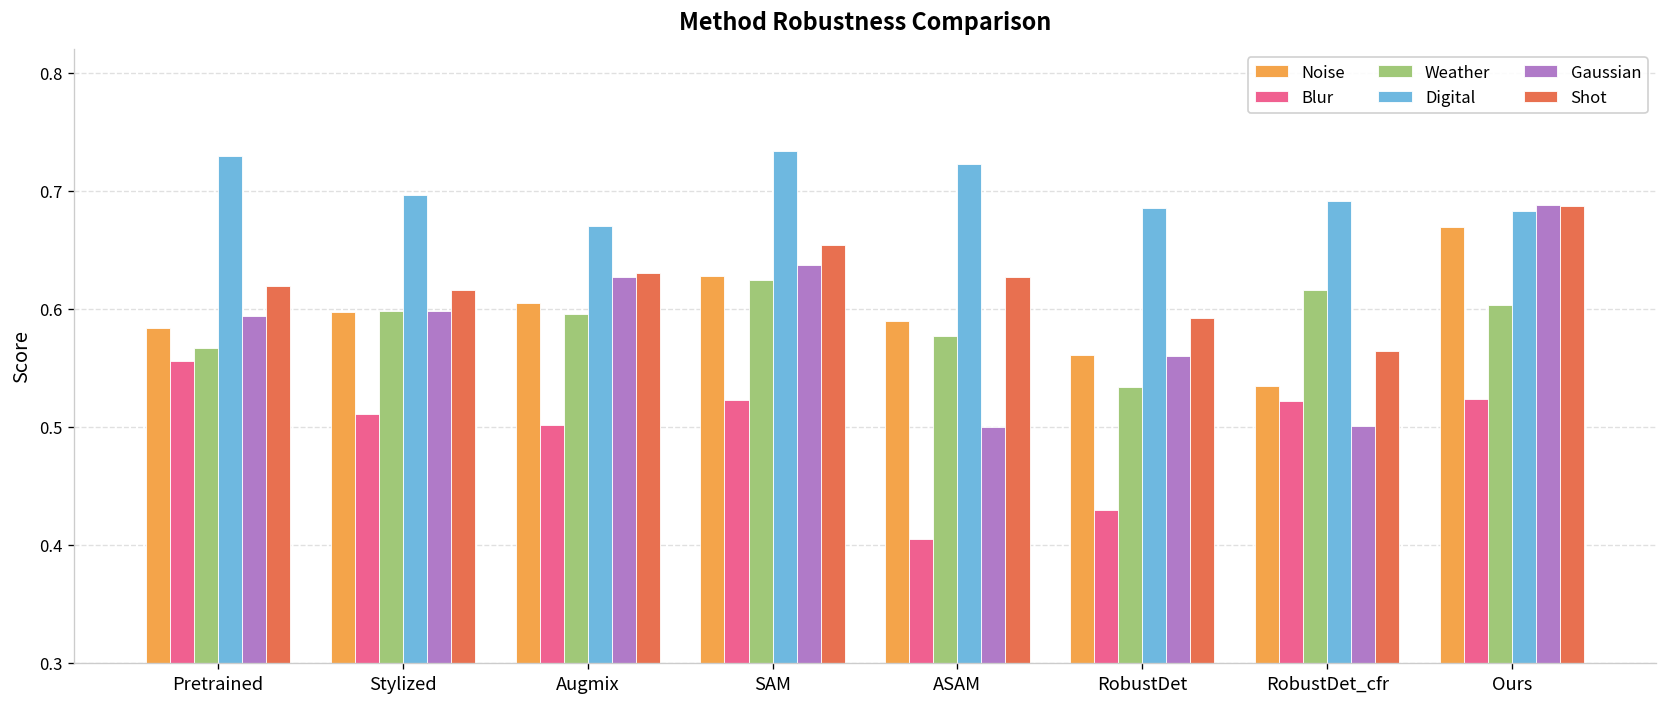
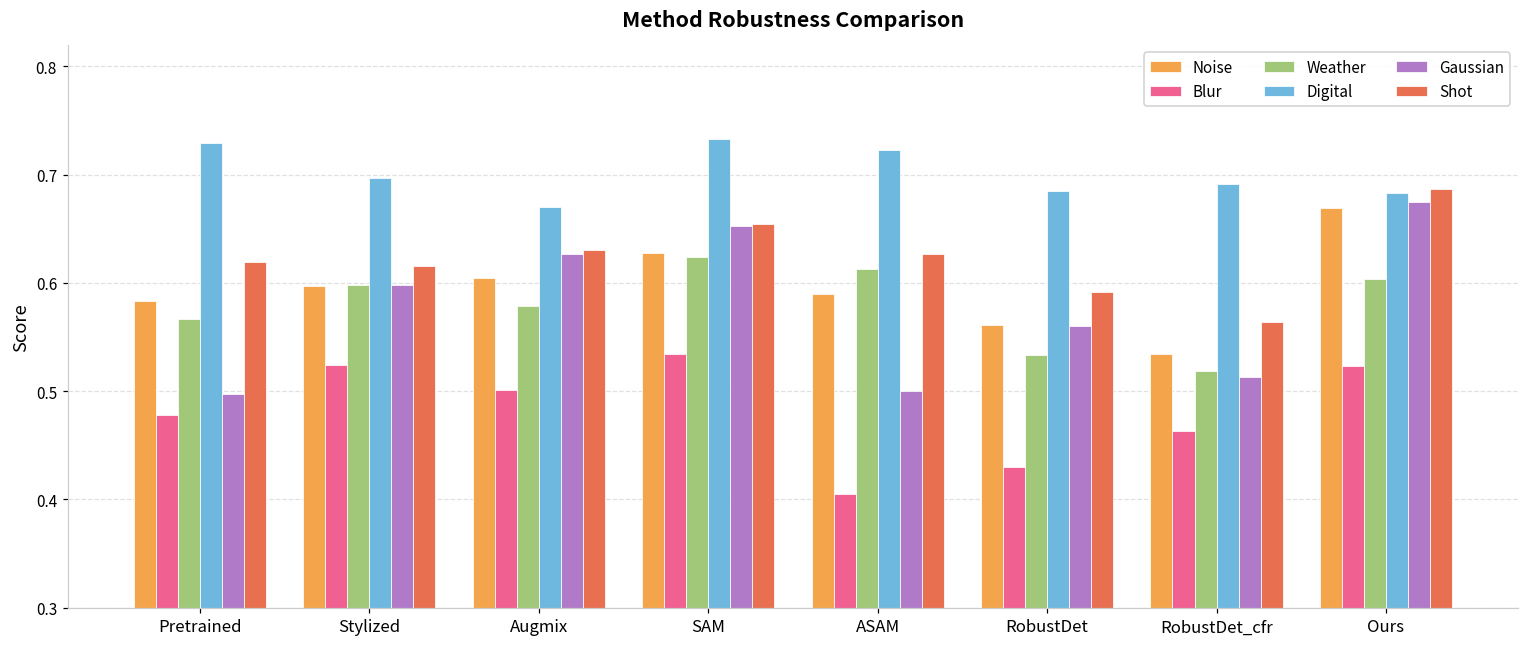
Blur, Pretrained: 0.56 -> 0.48
Gaussian, Pretrained: 0.59 -> 0.50
Blur, Stylized: 0.51 -> 0.52
Weather, Augmix: 0.60 -> 0.58
Blur, SAM: 0.52 -> 0.53
Gaussian, SAM: 0.64 -> 0.65
Weather, ASAM: 0.58 -> 0.61
Blur, RobustDet_cfr: 0.52 -> 0.46
Weather, RobustDet_cfr: 0.62 -> 0.52
Gaussian, RobustDet_cfr: 0.50 -> 0.51
Gaussian, Ours: 0.69 -> 0.68
